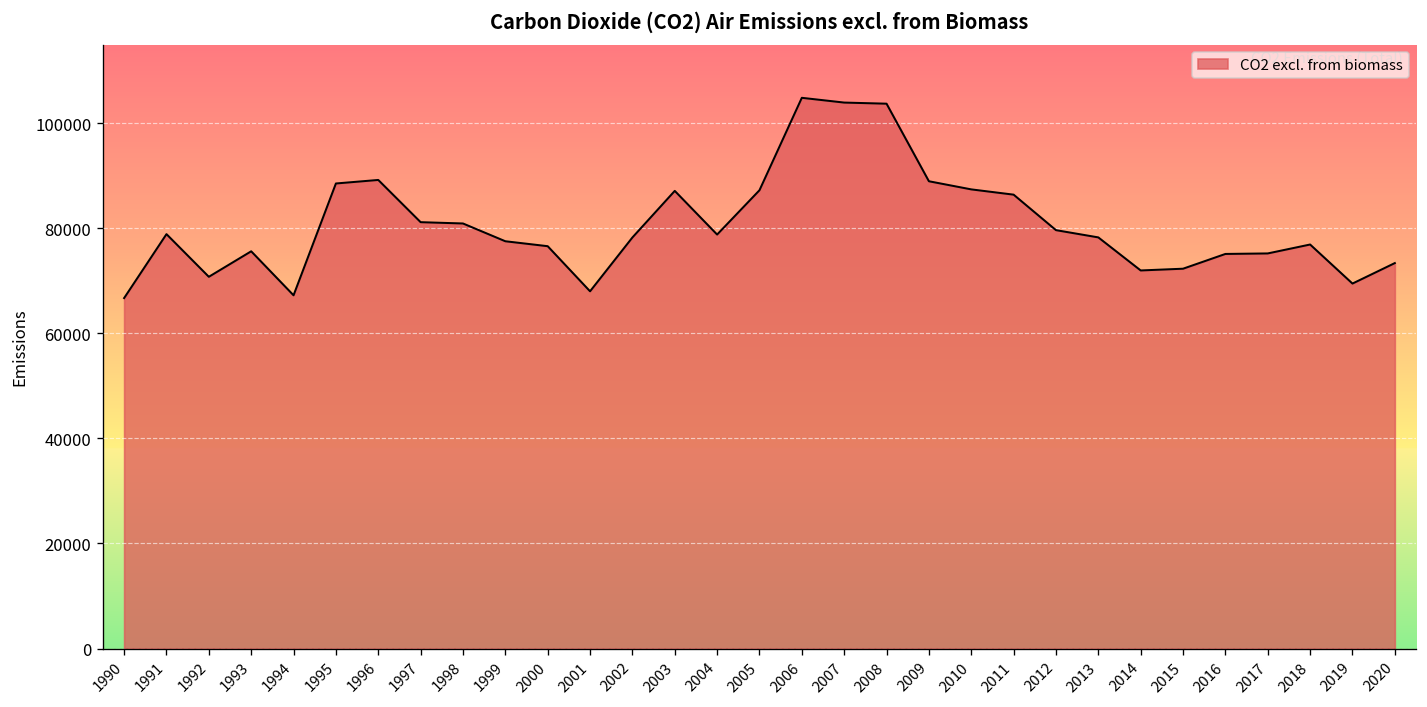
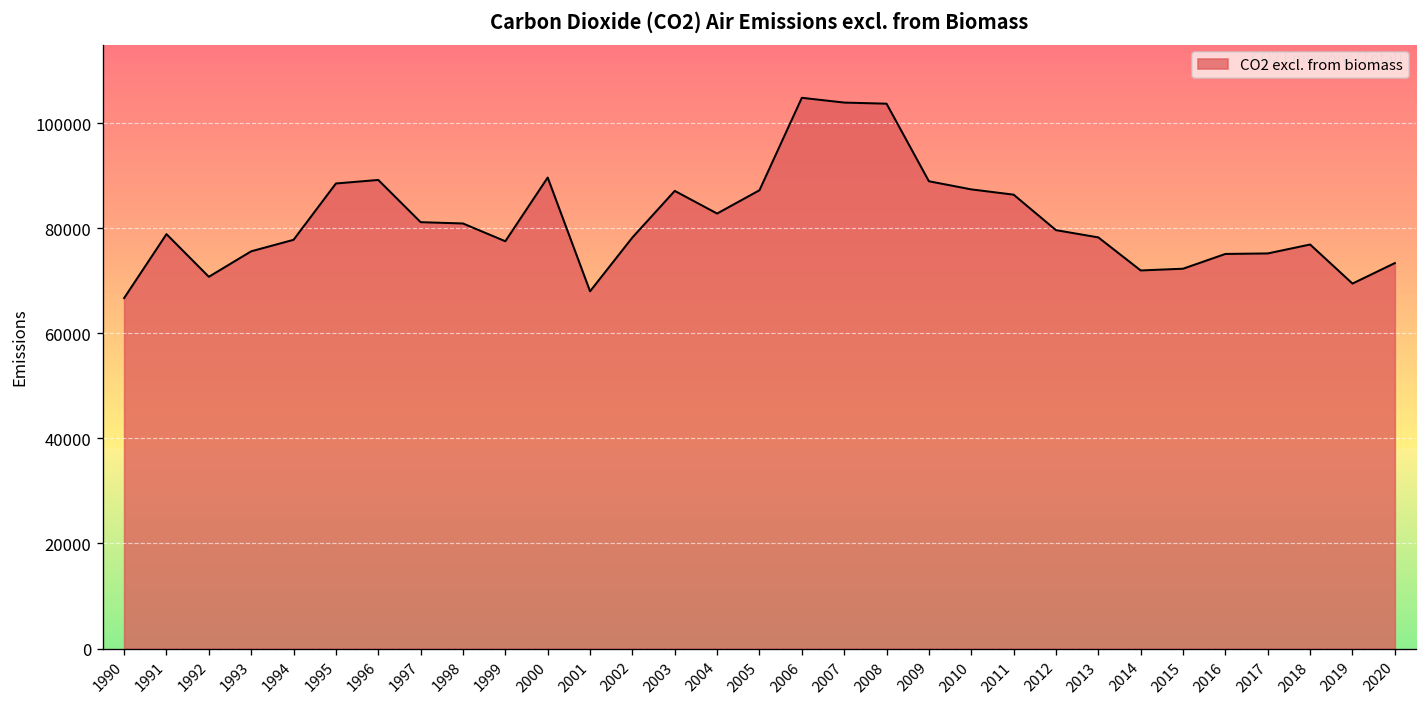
1994: 67000 -> 78000
2000: 77000 -> 90000
2004: 79000 -> 83000
